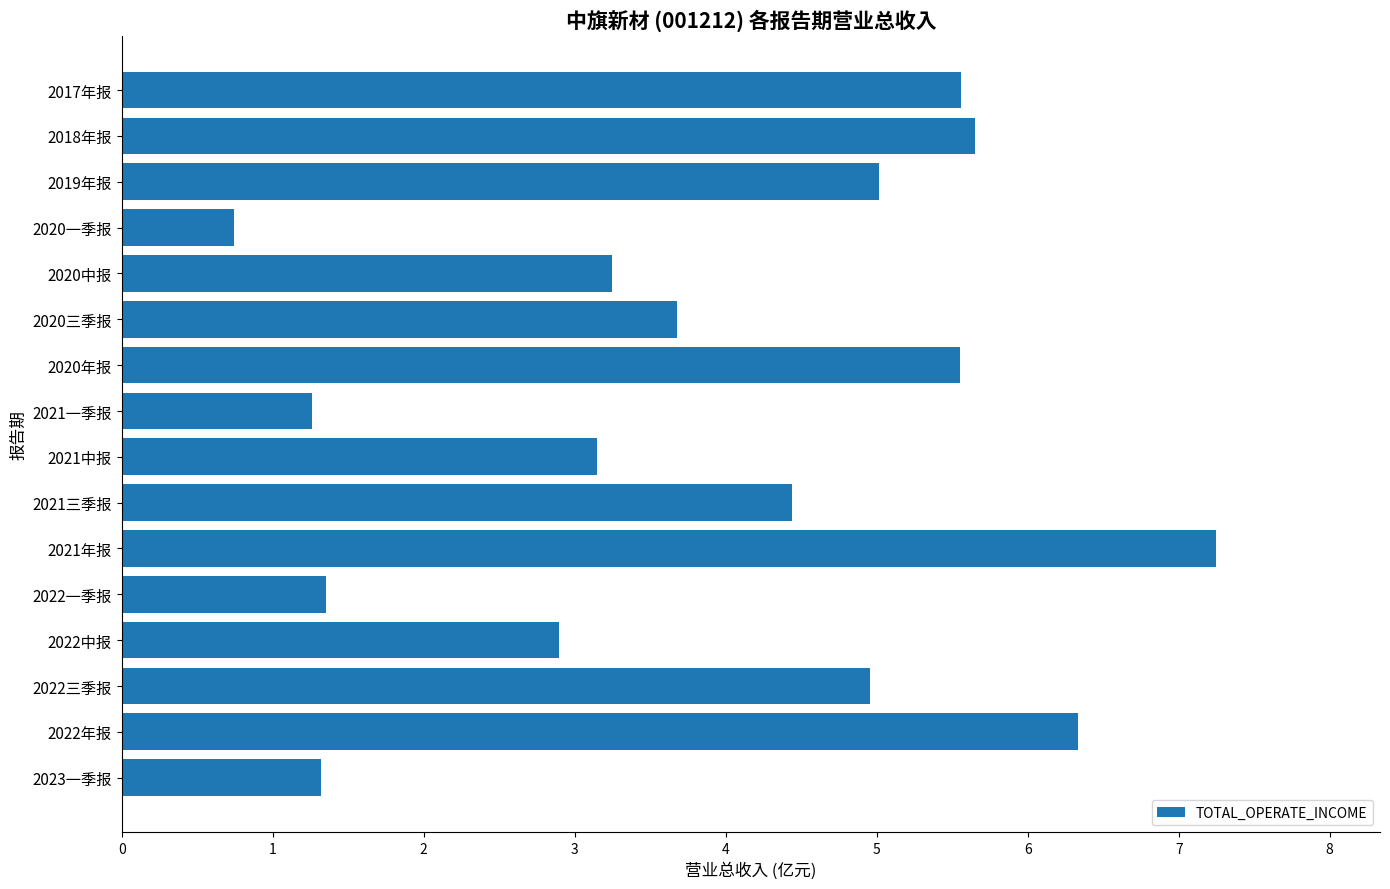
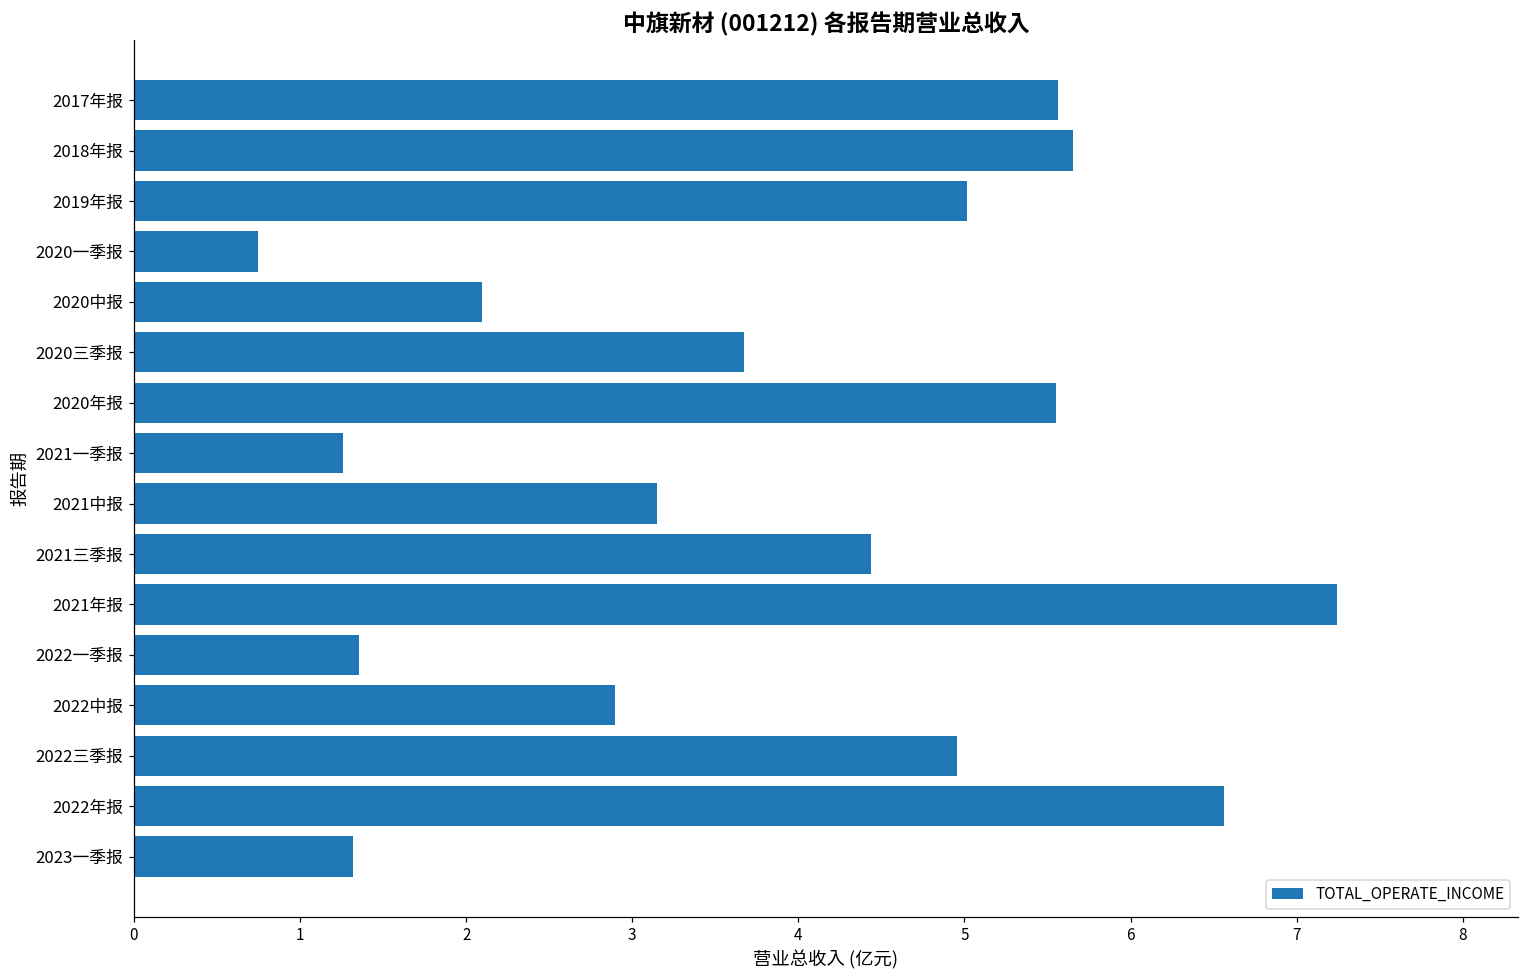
2020中报: 3.25 -> 2.09
2022年报: 6.33 -> 6.57
